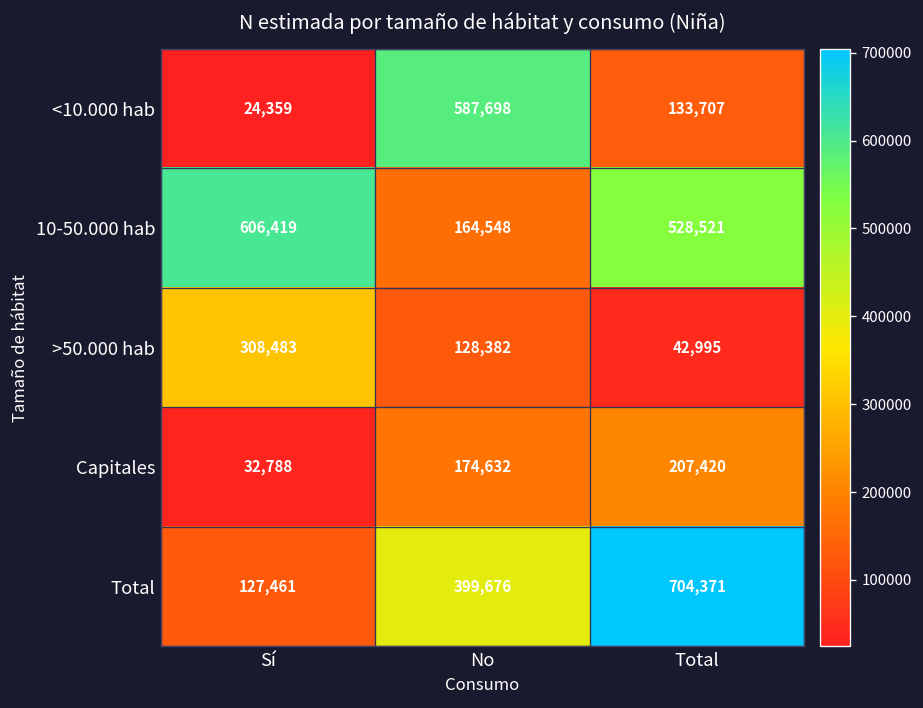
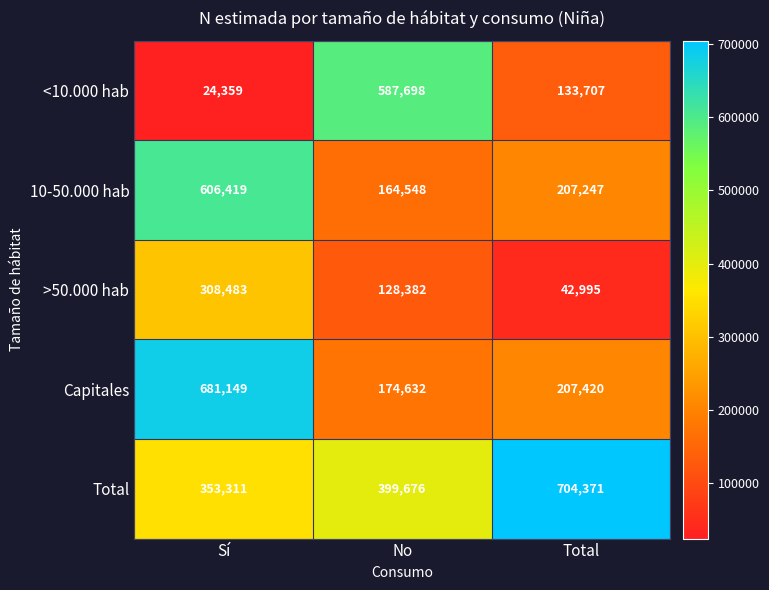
10-50.000 hab, Total: 528,521 -> 207,247
Capitales, Sí: 32,788 -> 681,149
Total, Sí: 127,461 -> 353,311
